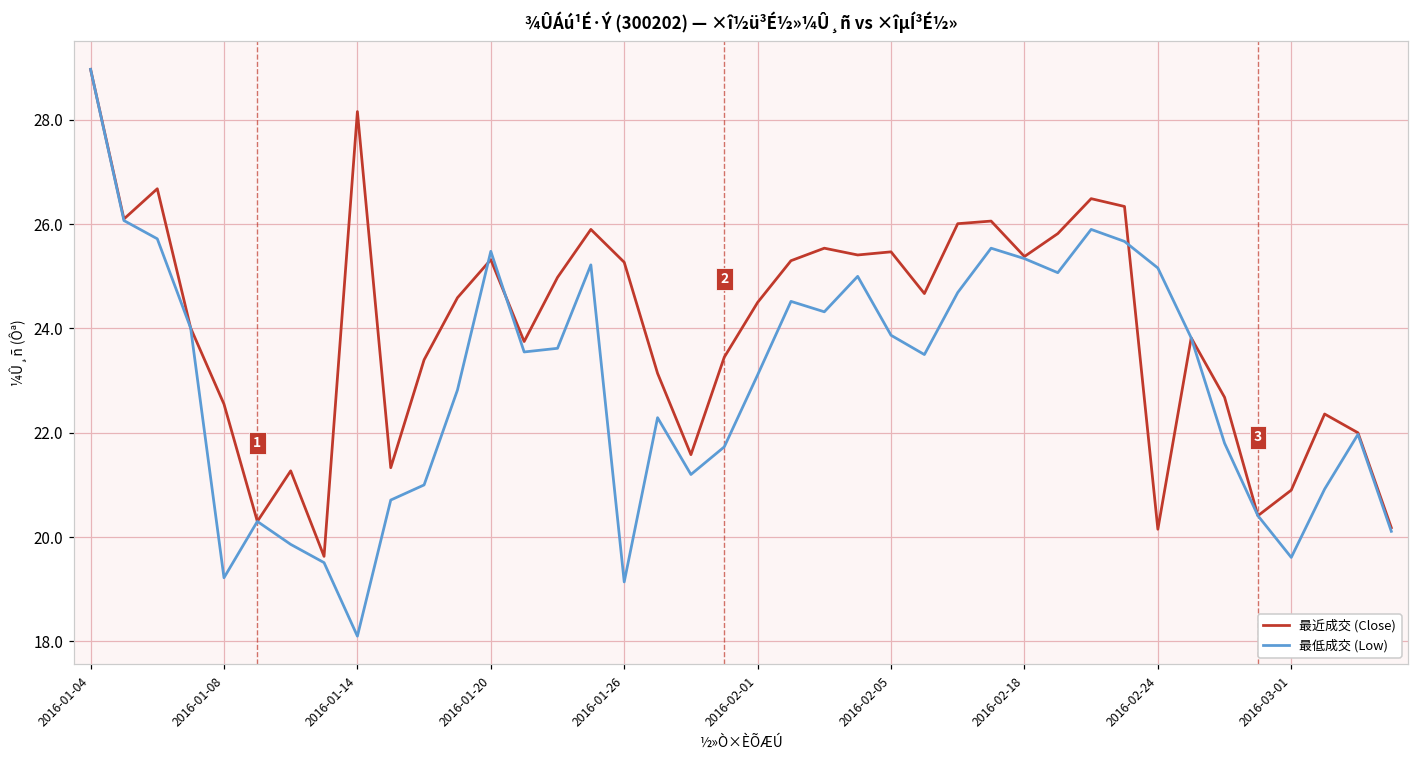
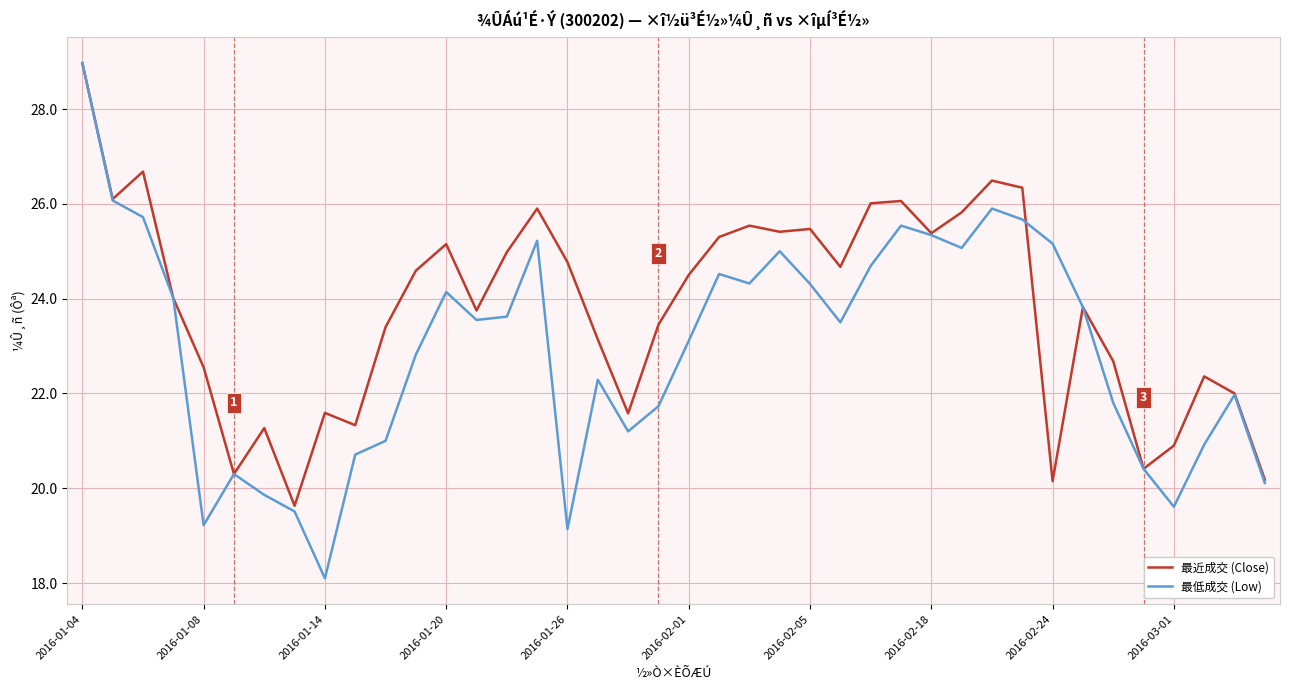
最近成交 (Close), 2016-01-14: 28.2 -> 21.6
最近成交 (Close), 2016-01-20: 25.3 -> 25.2
最低成交 (Low), 2016-01-20: 25.5 -> 24.1
最近成交 (Close), 2016-01-26: 25.3 -> 24.8
最低成交 (Low), 2016-02-05: 23.9 -> 24.3
